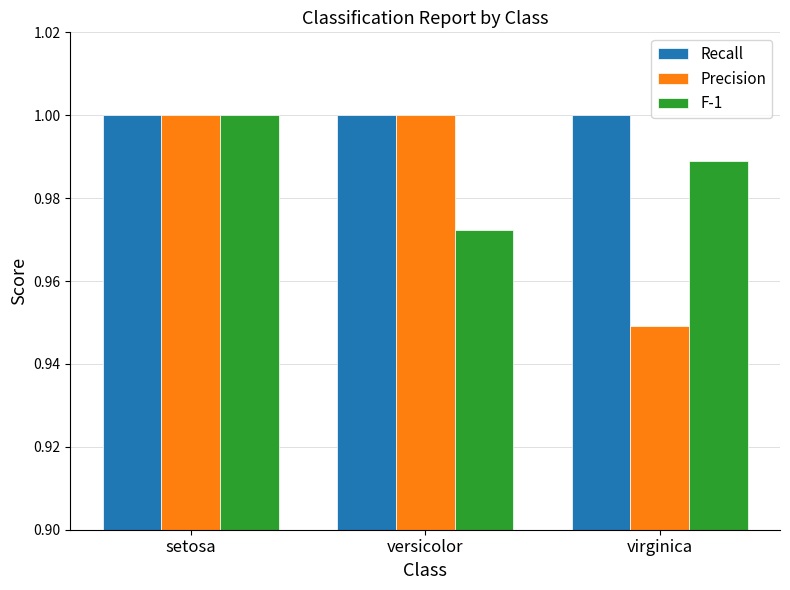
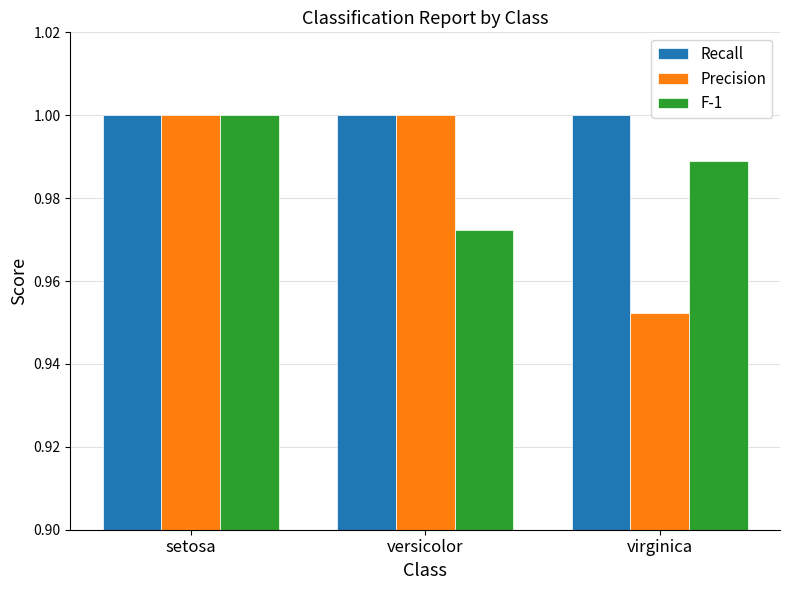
Precision, virginica: 0.949 -> 0.952
